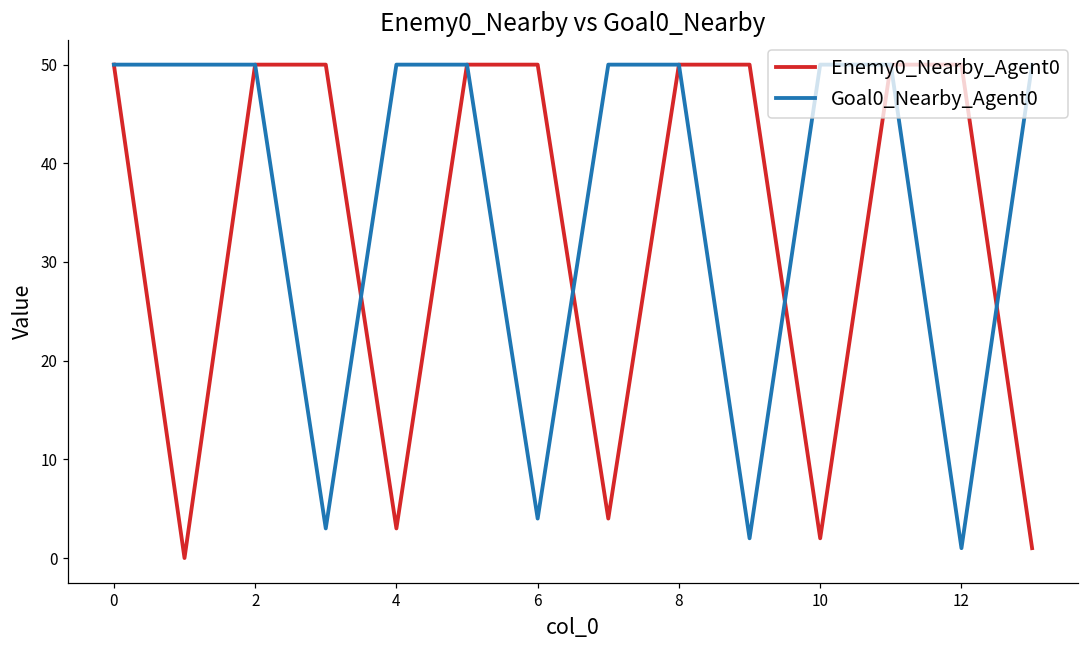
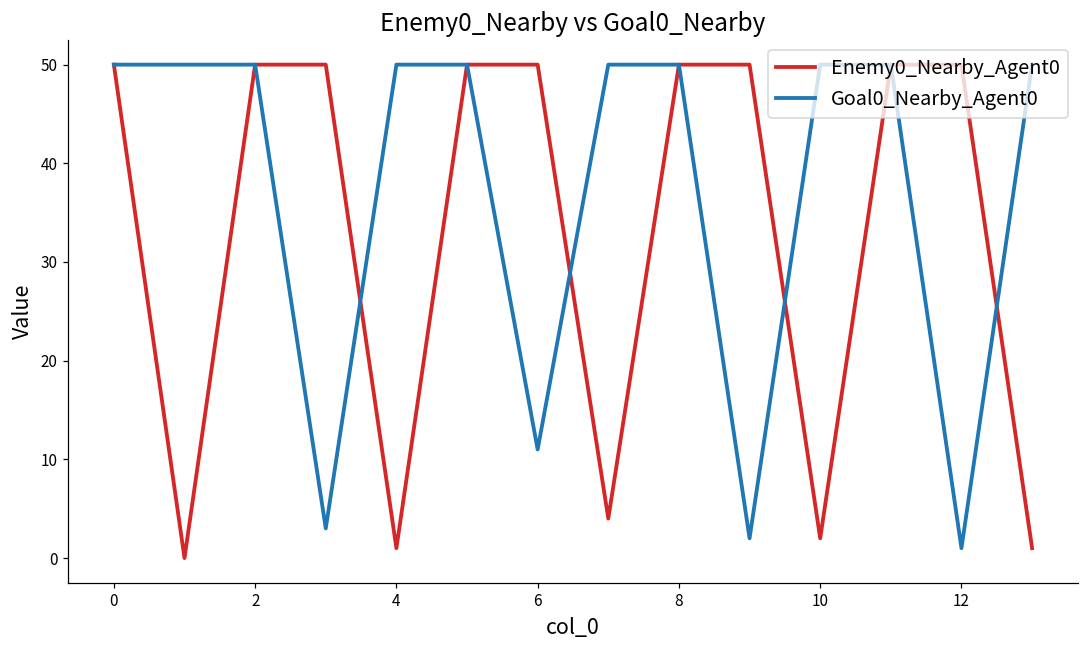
Enemy0_Nearby_Agent0, 4: 3 -> 1
Goal0_Nearby_Agent0, 6: 4 -> 11
